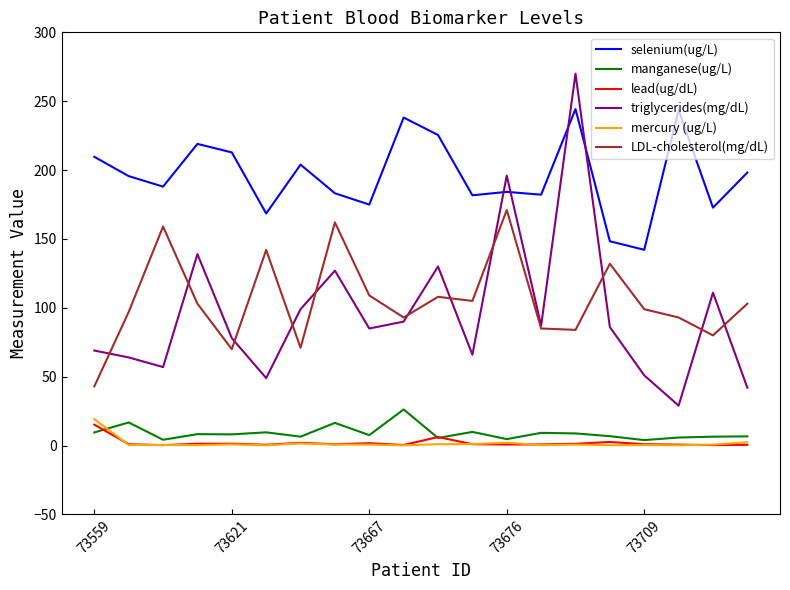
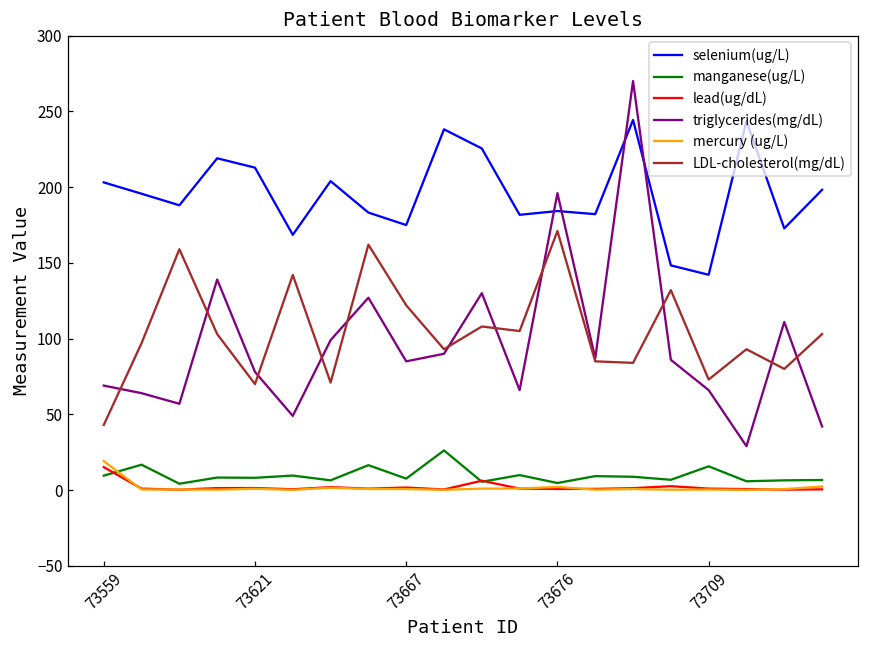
selenium(ug/L), 73559: 210 -> 203
LDL-cholesterol(mg/dL), 73667: 109 -> 122
manganese(ug/L), 73709: 4 -> 16
triglycerides(mg/dL), 73709: 51 -> 66
LDL-cholesterol(mg/dL), 73709: 99 -> 73
